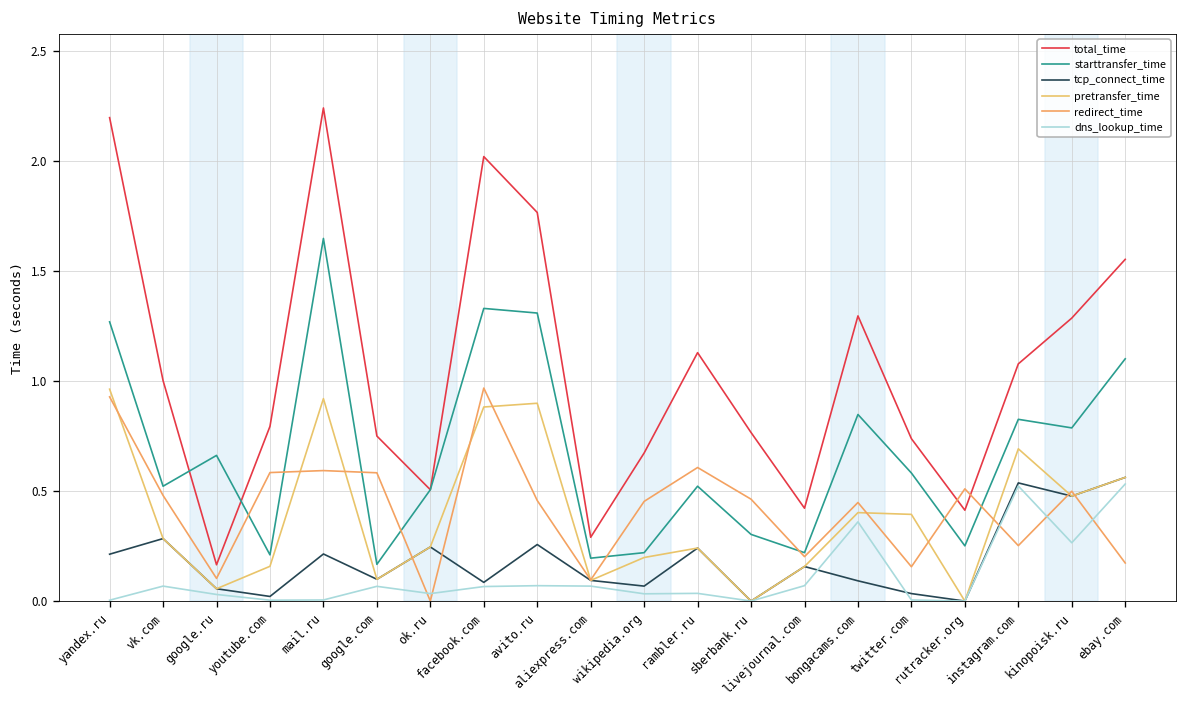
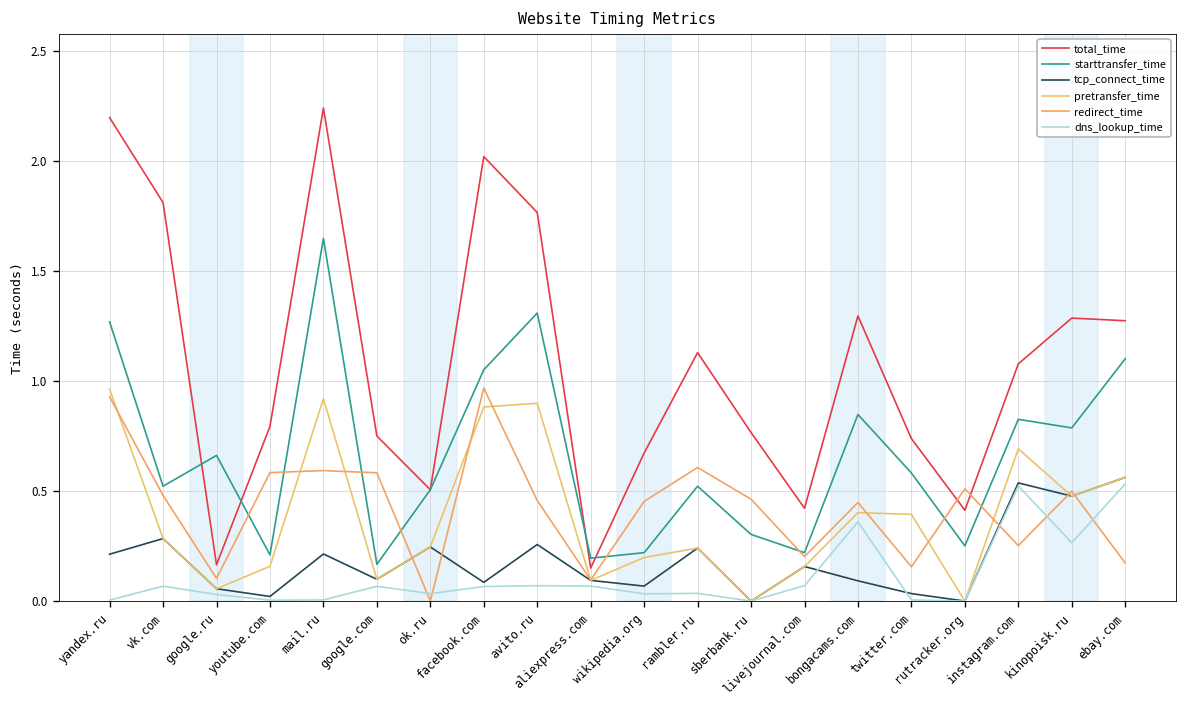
total_time, vk.com: 1.00 -> 1.81
starttransfer_time, facebook.com: 1.33 -> 1.05
total_time, aliexpress.com: 0.29 -> 0.15
total_time, ebay.com: 1.55 -> 1.27
